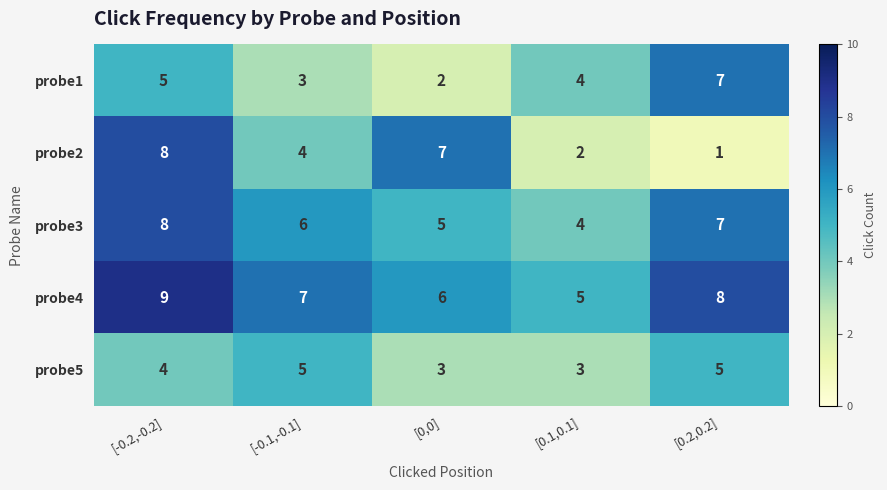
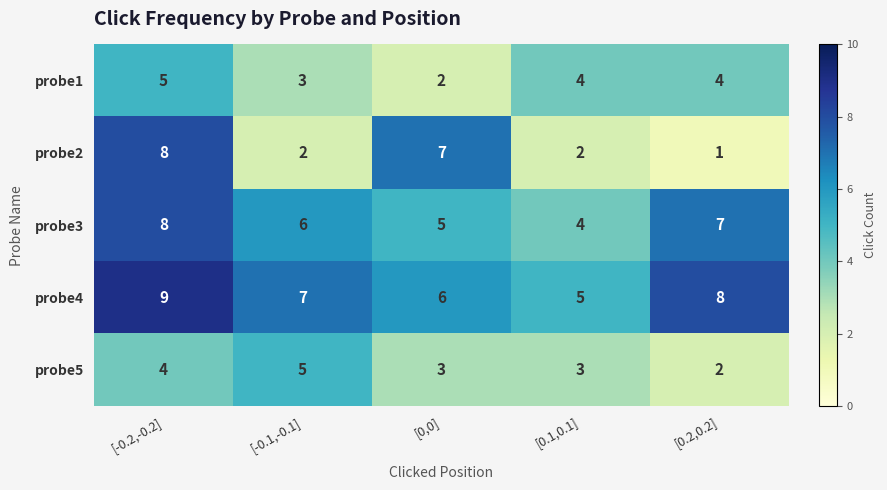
probe1, [0.2,0.2]: 7 -> 4
probe2, [-0.1,-0.1]: 4 -> 2
probe5, [0.2,0.2]: 5 -> 2
